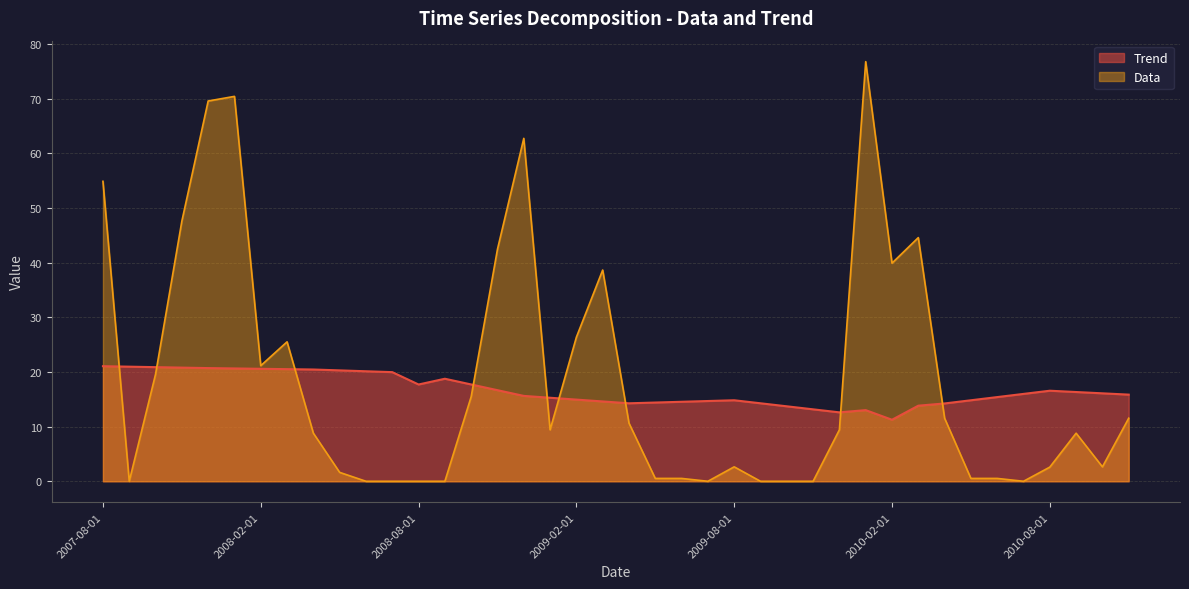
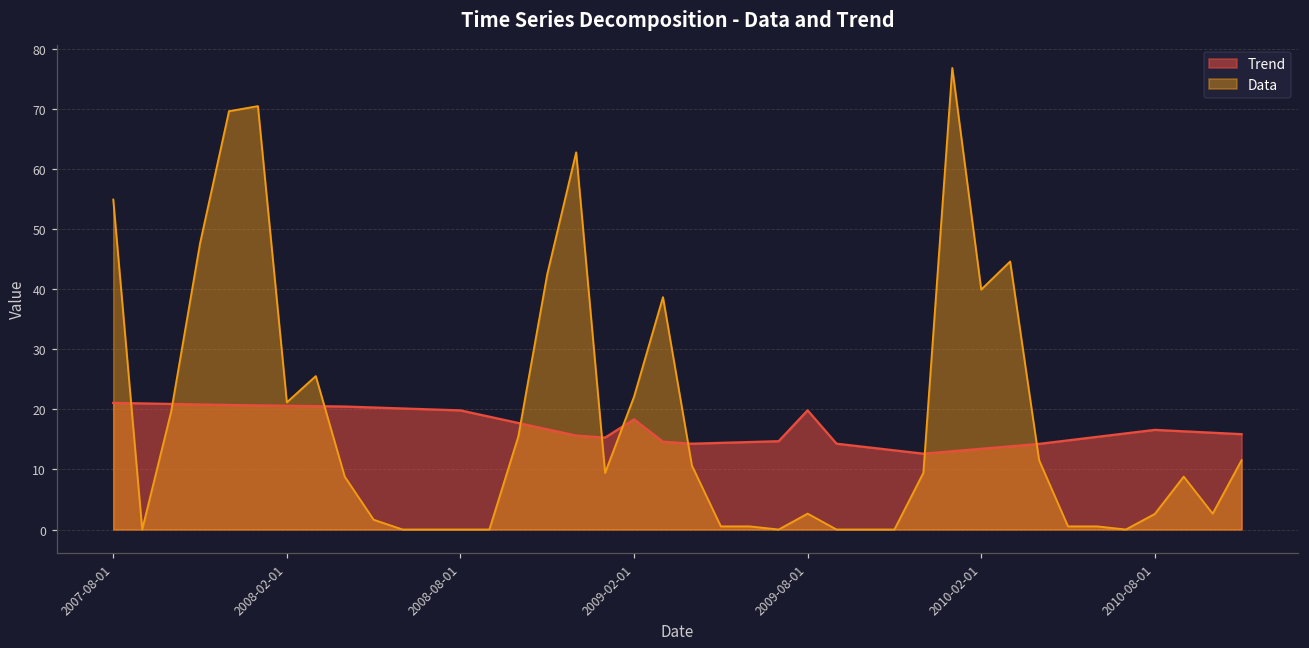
Trend, 2008-08-01: 18 -> 20
Trend, 2009-02-01: 15 -> 18
Data, 2009-02-01: 26 -> 22
Trend, 2009-08-01: 15 -> 20
Trend, 2010-02-01: 11 -> 13
